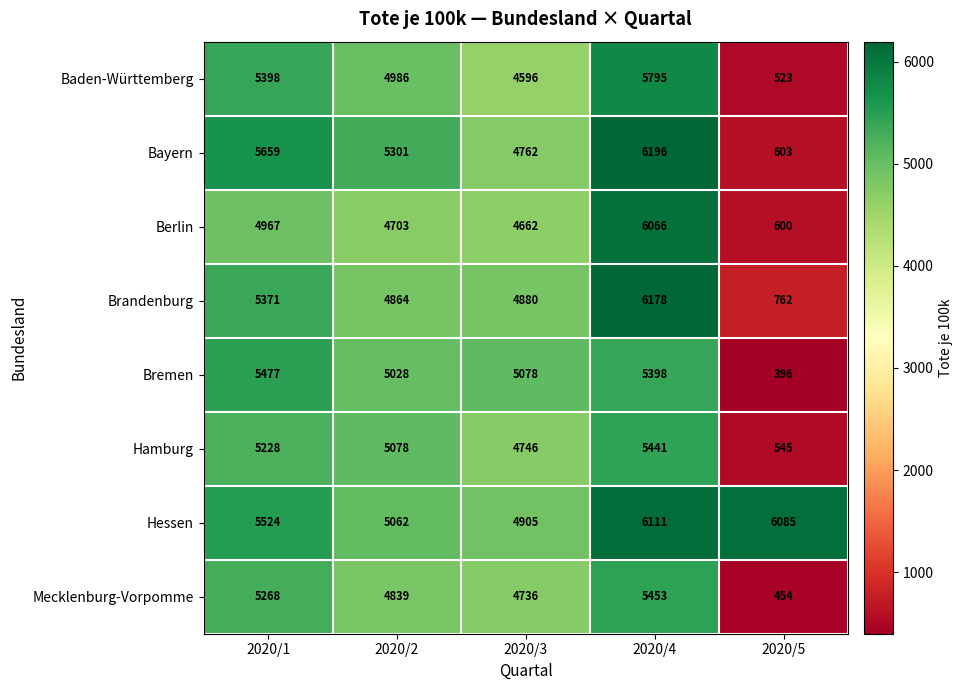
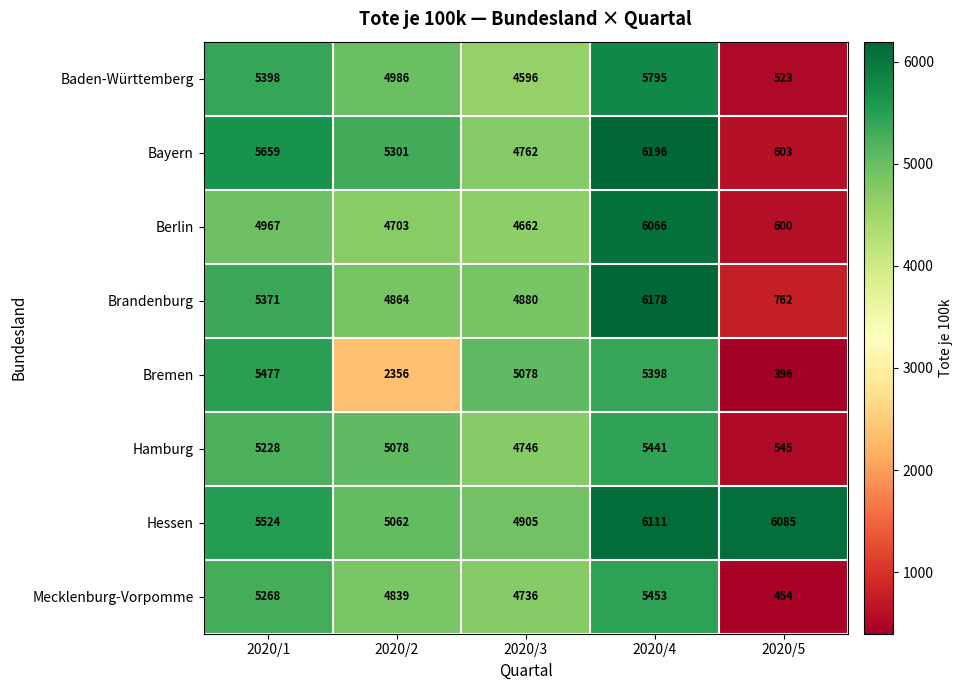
Bremen, 2020/2: 5028 -> 2356
